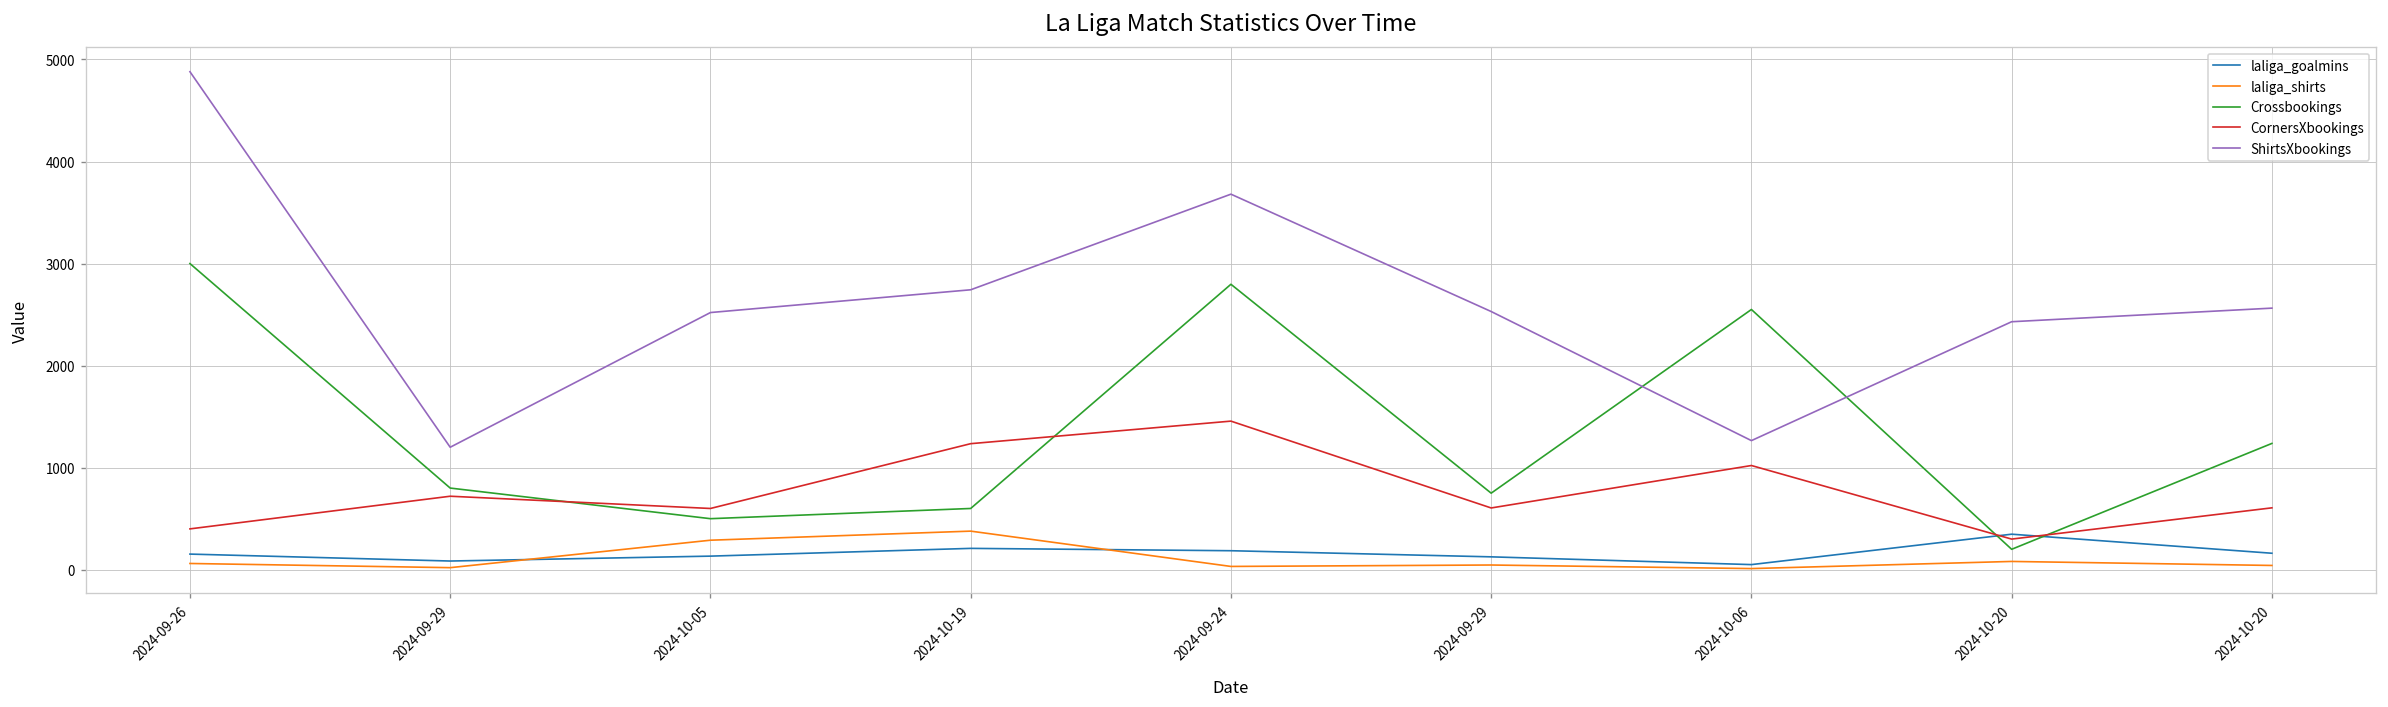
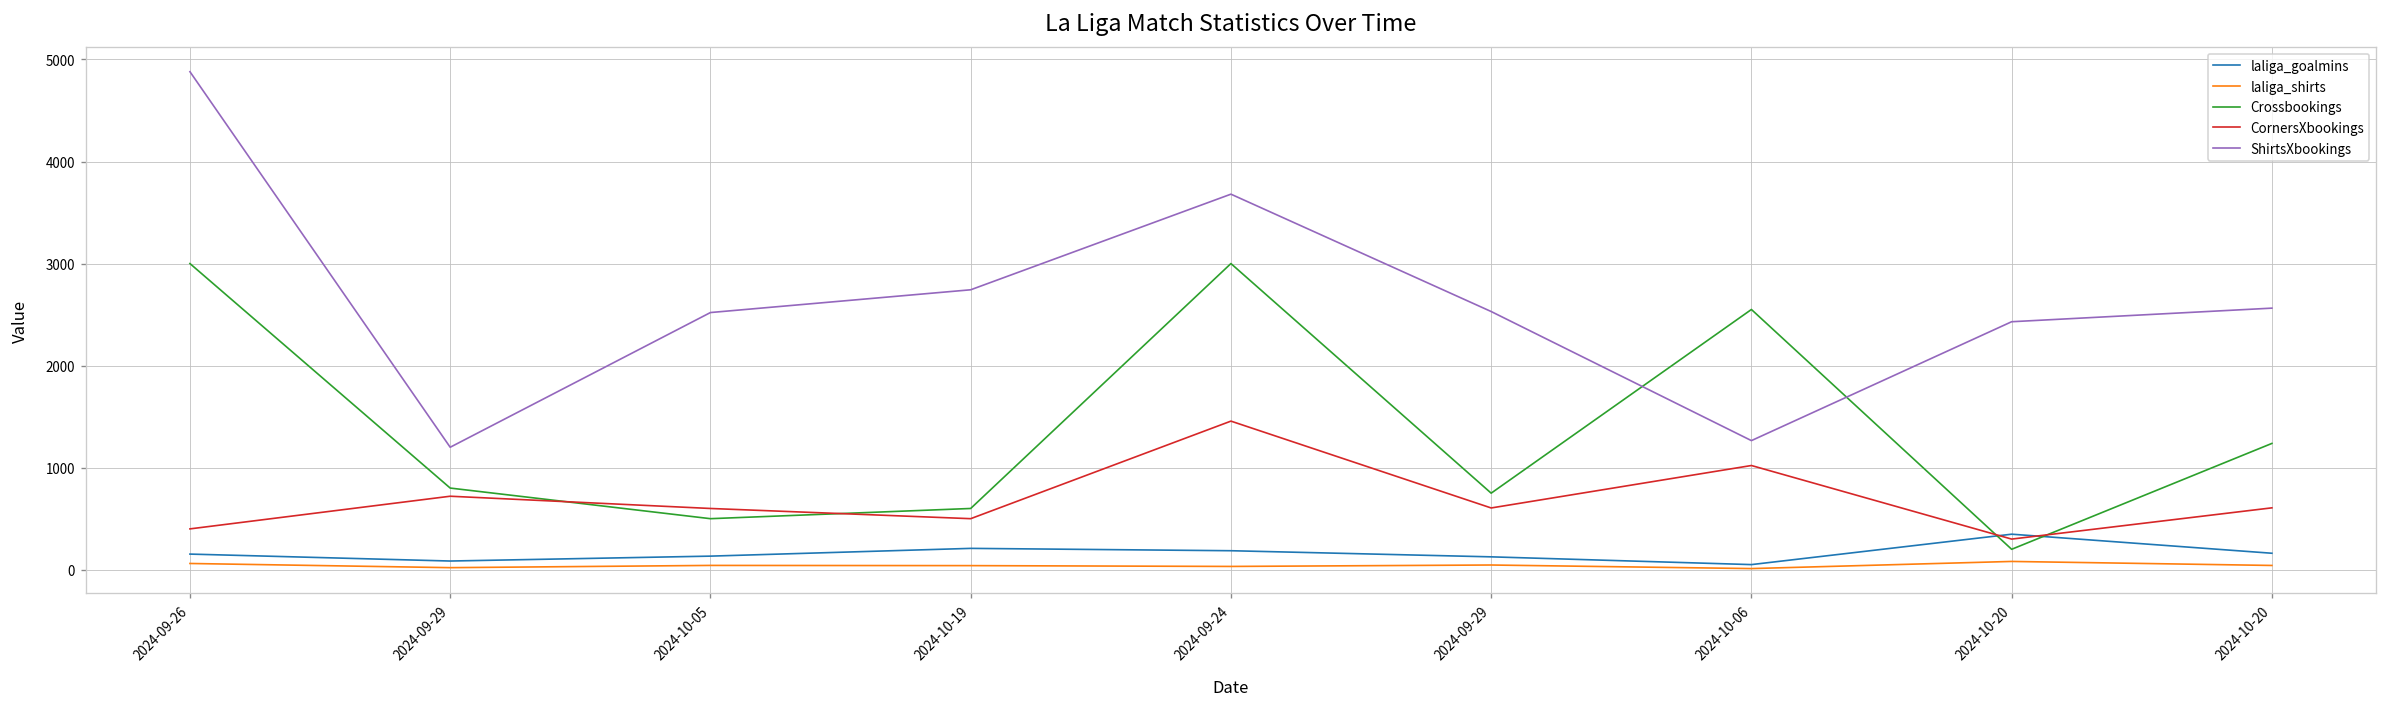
laliga_shirts, 2024-10-05: 300 -> 0
laliga_shirts, 2024-10-19: 400 -> 0
CornersXbookings, 2024-10-19: 1200 -> 500
Crossbookings, 2024-09-24: 2800 -> 3000
